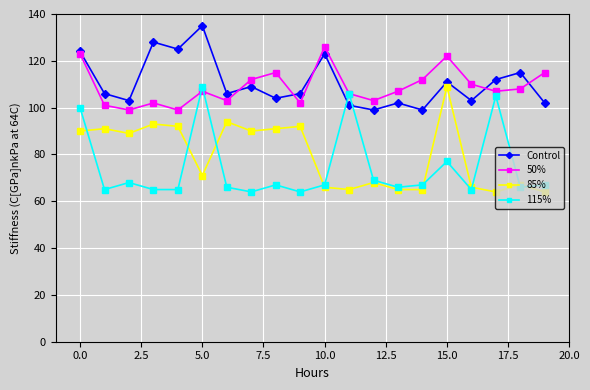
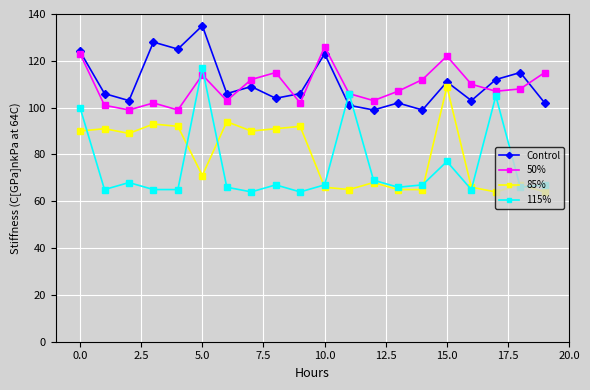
50%, 5.0: 107 -> 114
115%, 5.0: 109 -> 117
